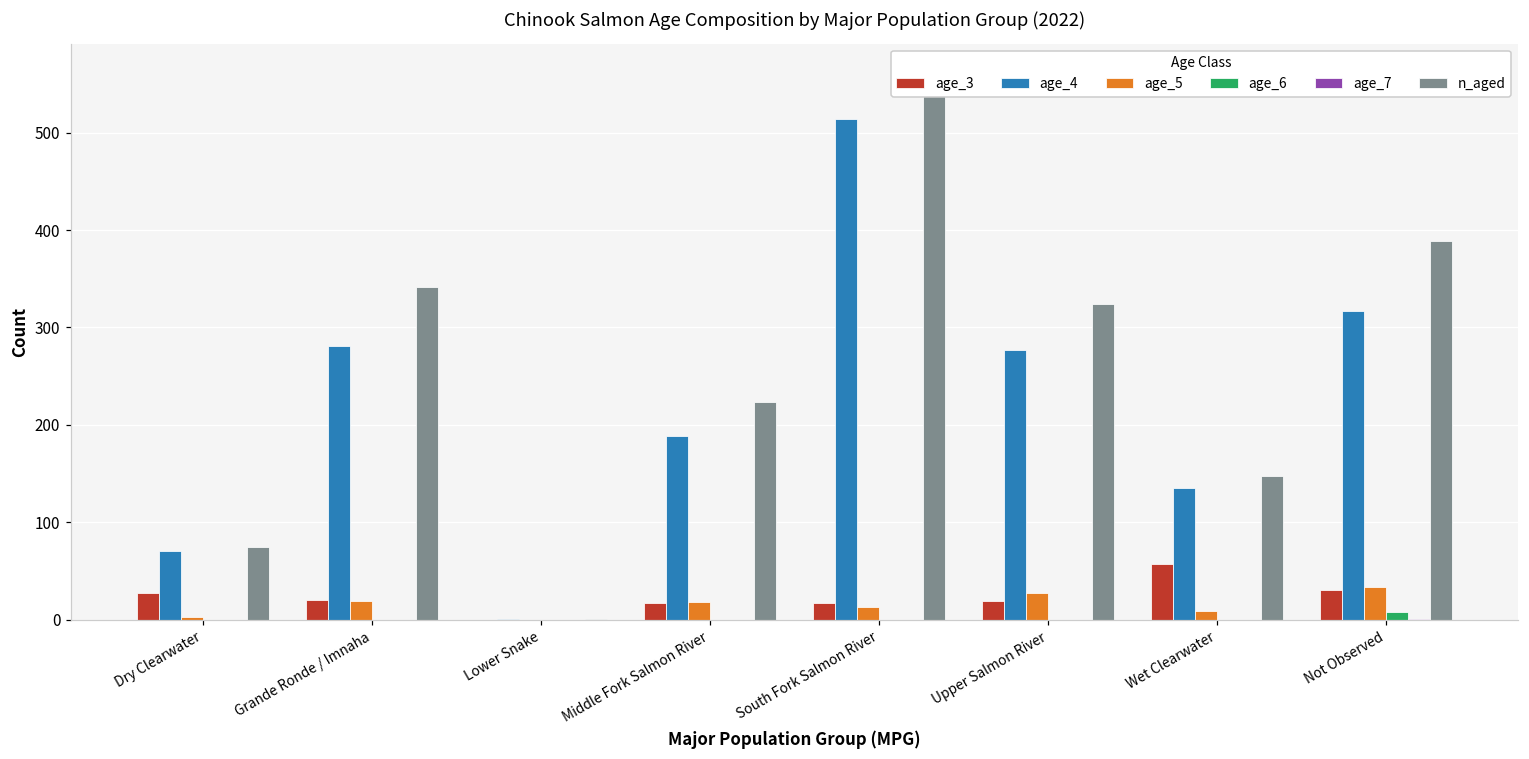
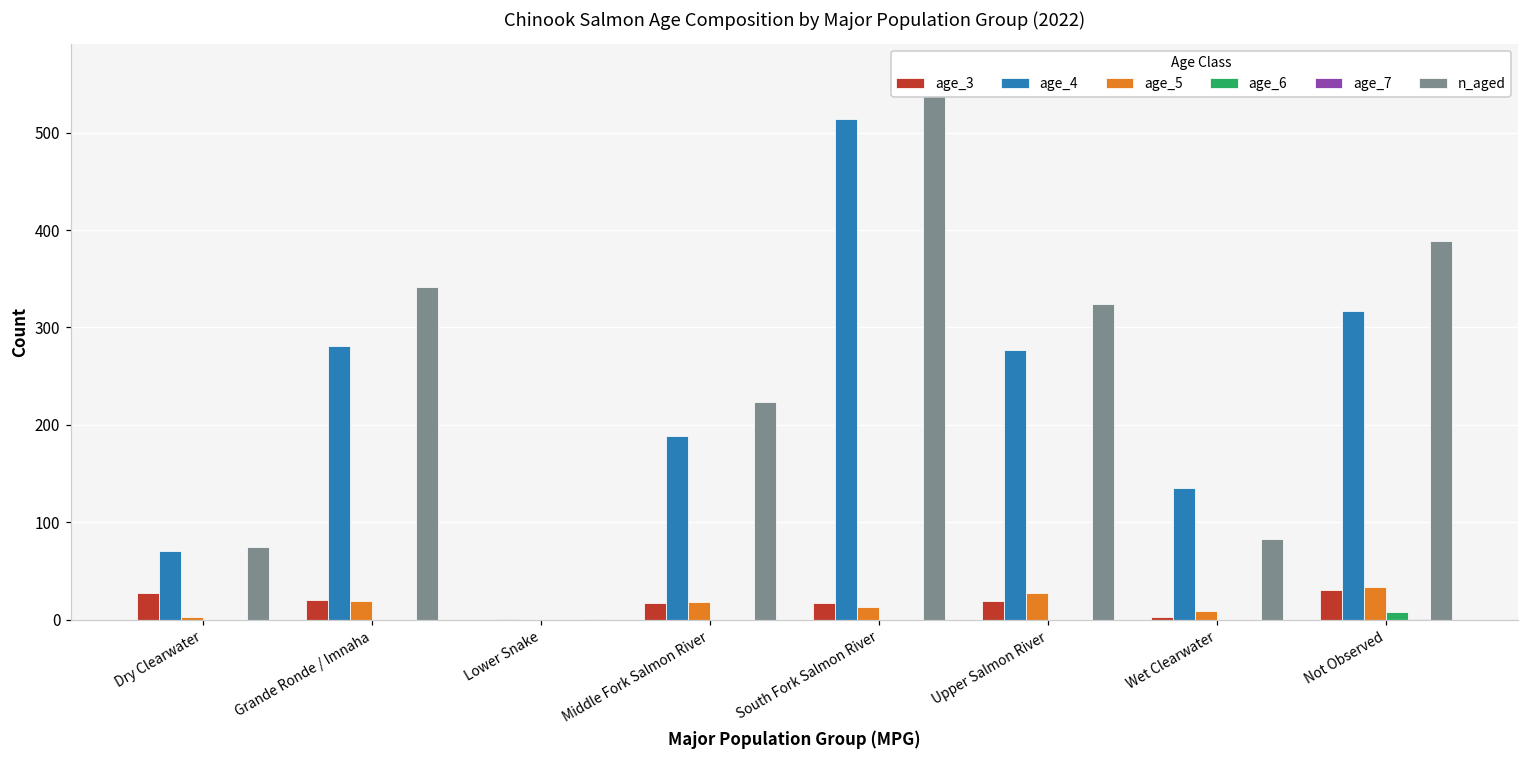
age_3, Wet Clearwater: 60 -> 0
n_aged, Wet Clearwater: 150 -> 80
